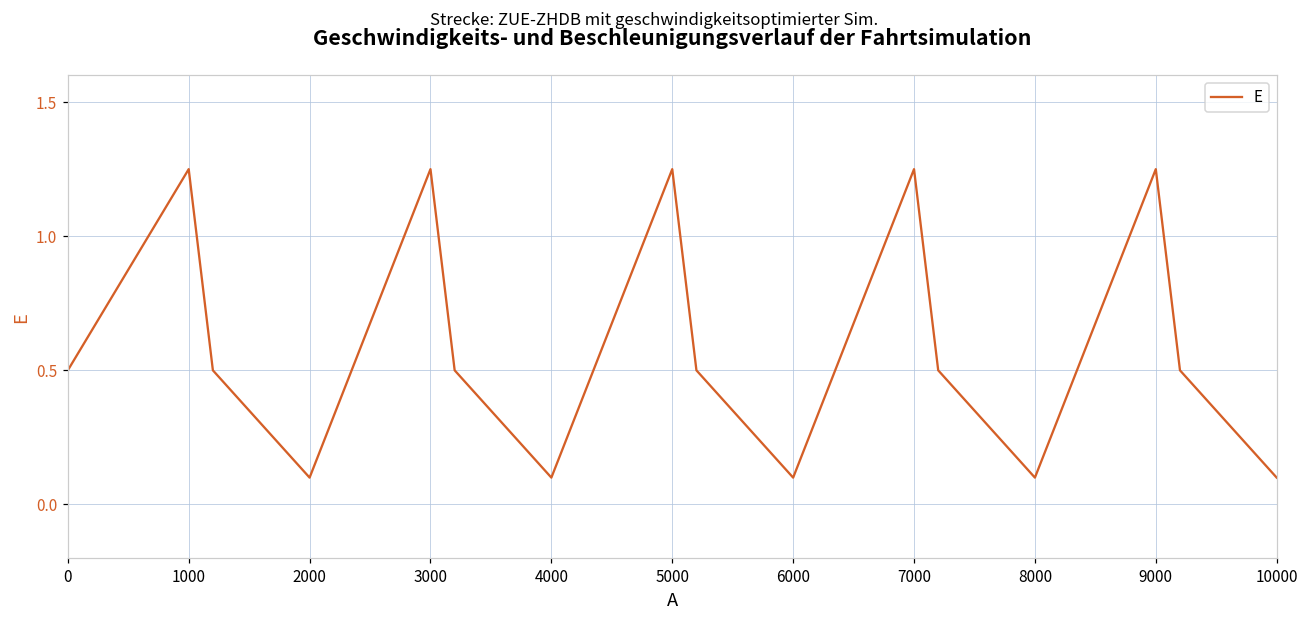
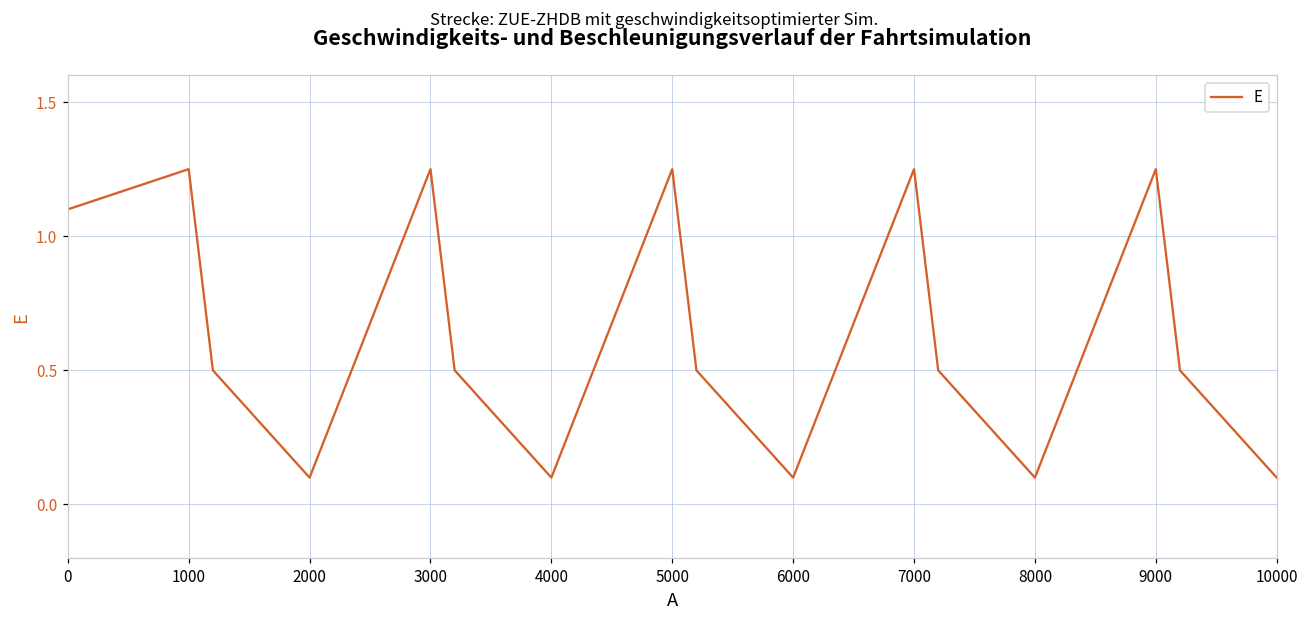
0: 0.5 -> 1.1
